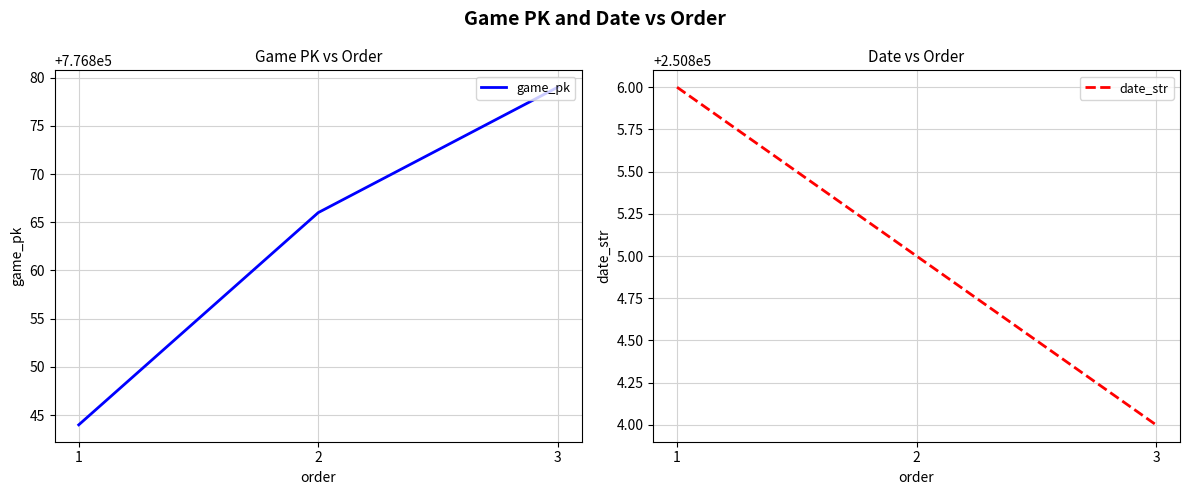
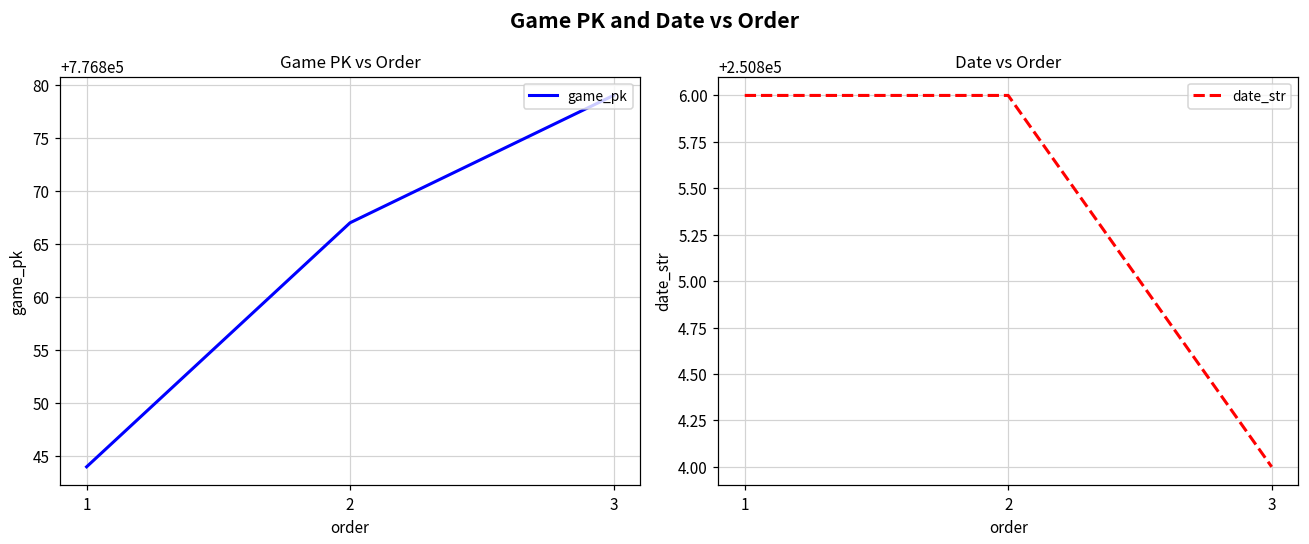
Game PK vs Order, 2: 776866 -> 776867
Date vs Order, 2: 250805 -> 250806
